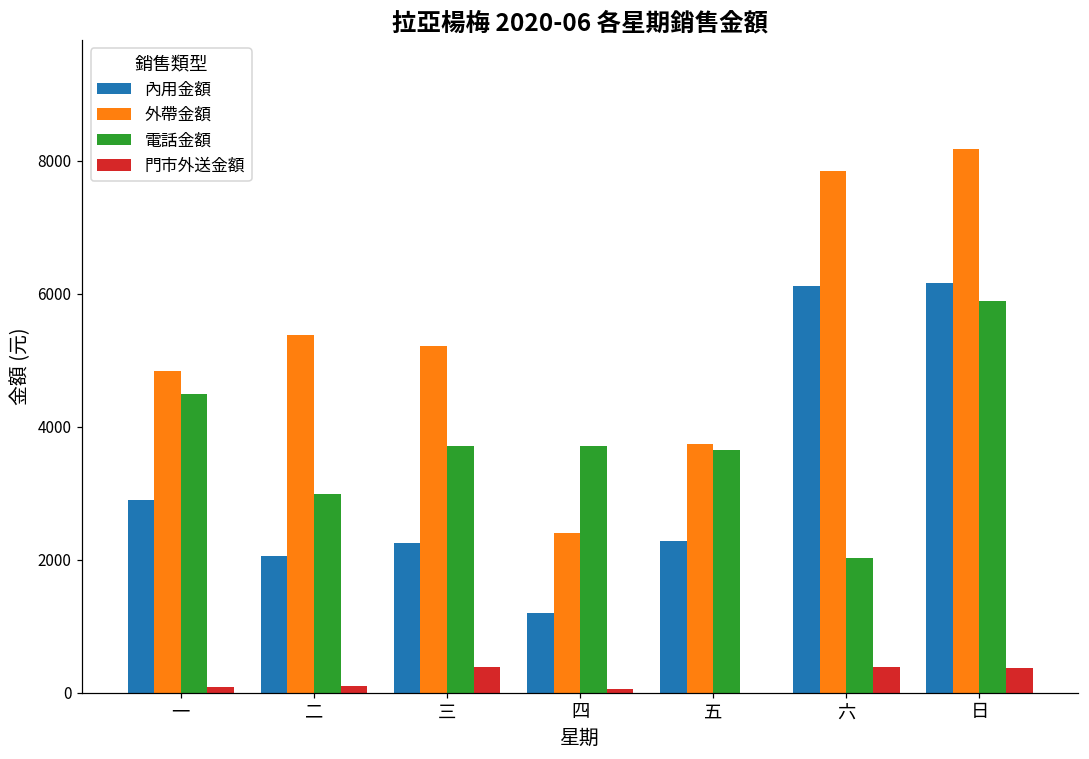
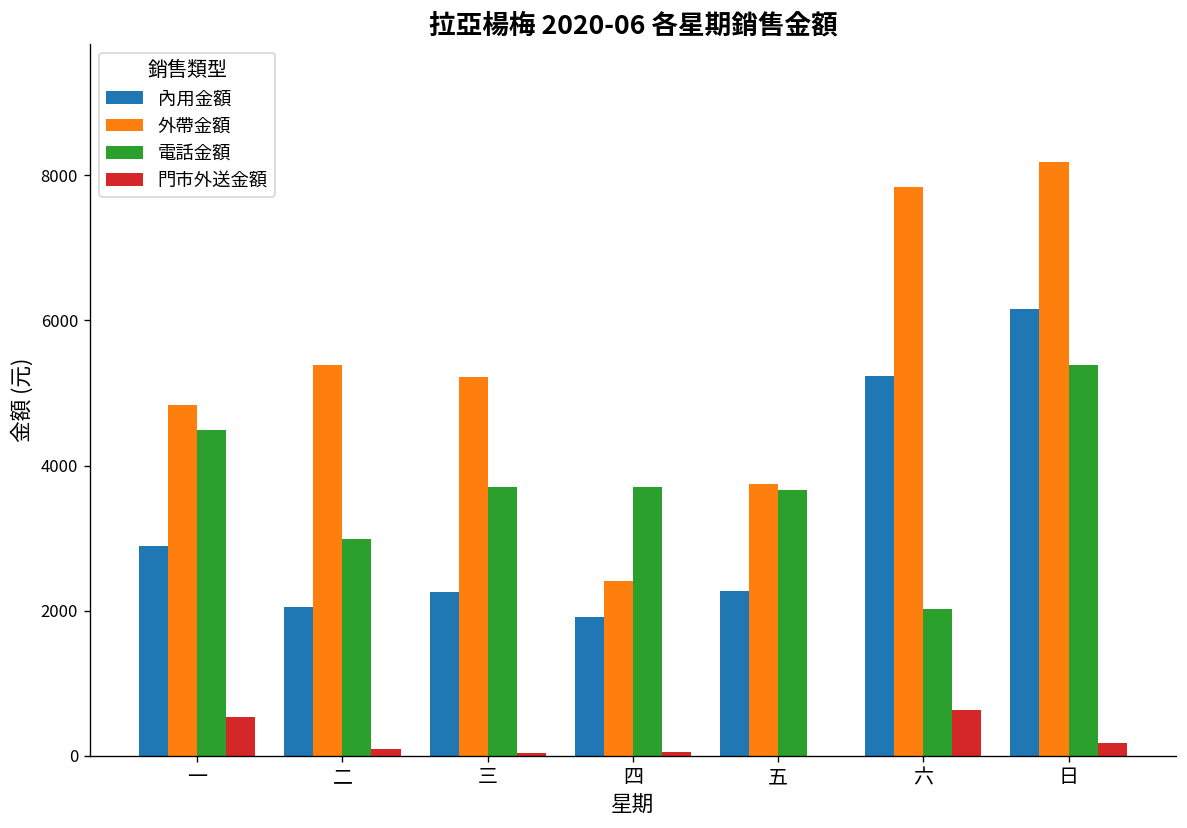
門市外送金額, 一: 100 -> 500
門市外送金額, 三: 400 -> 0
內用金額, 四: 1200 -> 1900
內用金額, 六: 6100 -> 5200
門市外送金額, 六: 400 -> 600
電話金額, 日: 5900 -> 5400
門市外送金額, 日: 400 -> 200
